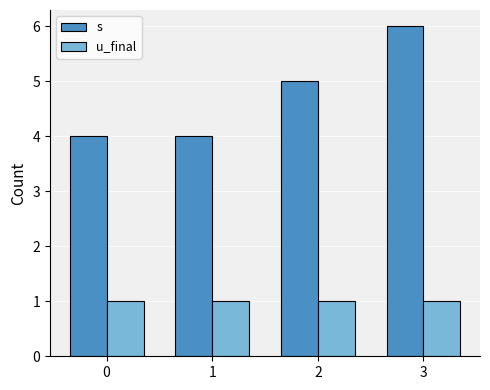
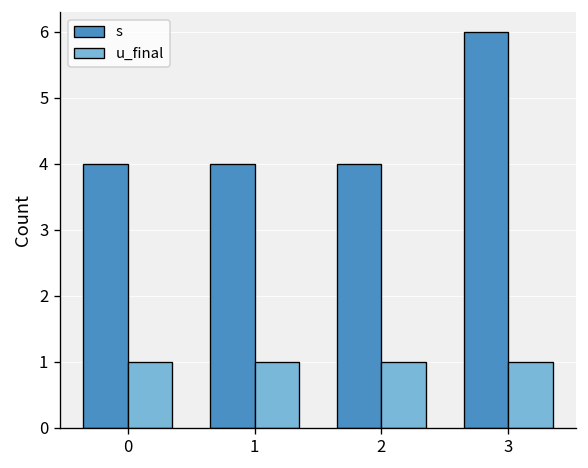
s, 2: 5 -> 4
